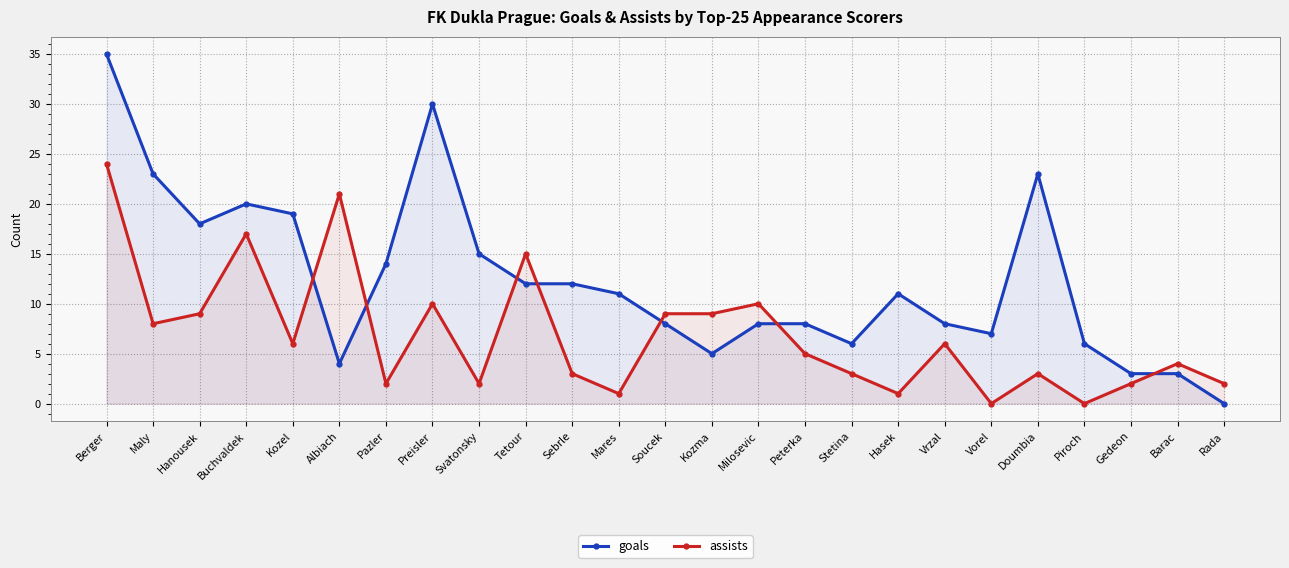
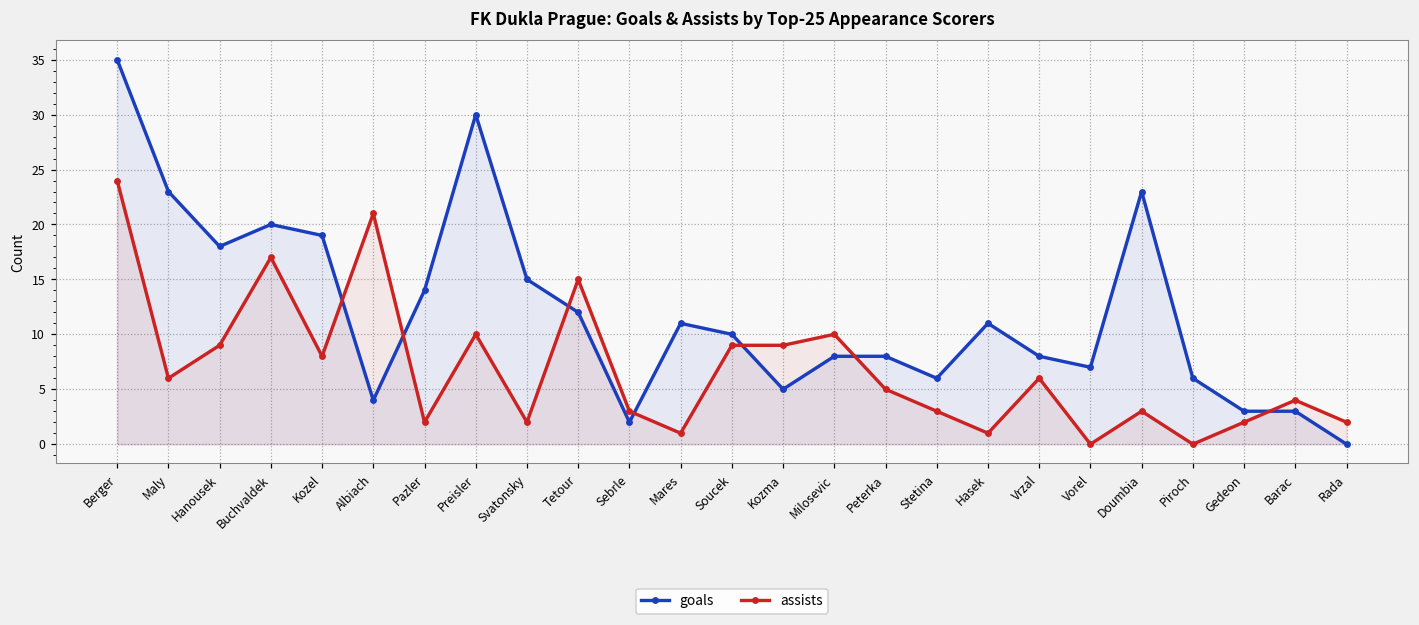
assists, Maly: 8 -> 6
assists, Kozel: 6 -> 8
goals, Sebrle: 12 -> 2
goals, Soucek: 8 -> 10
